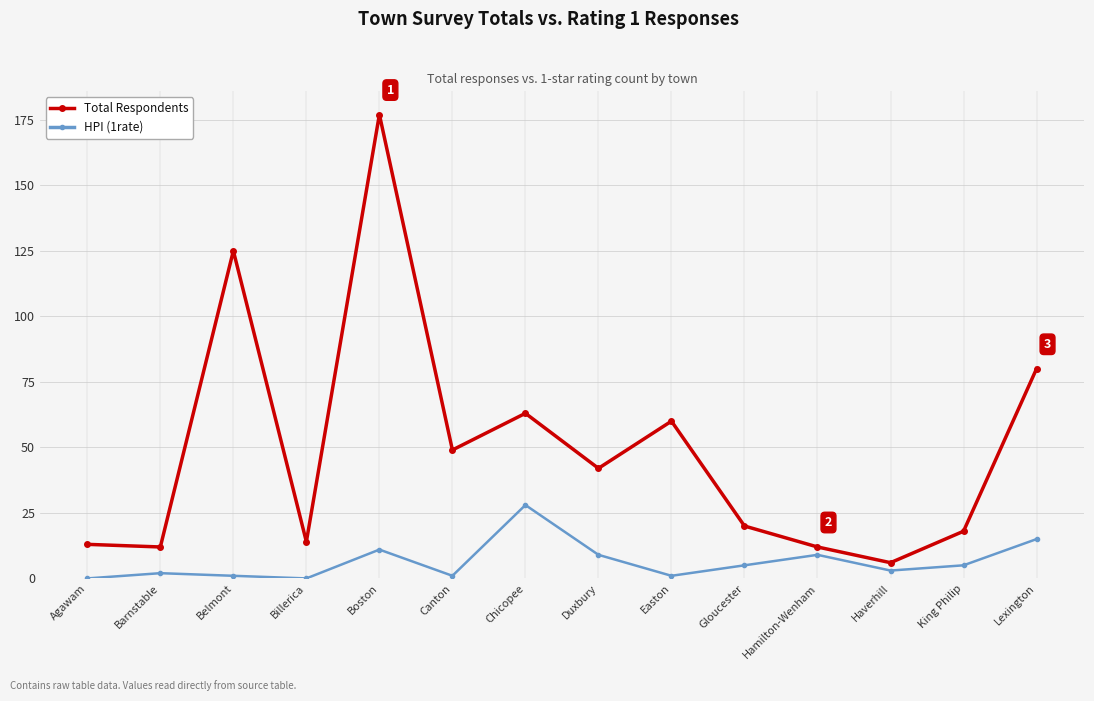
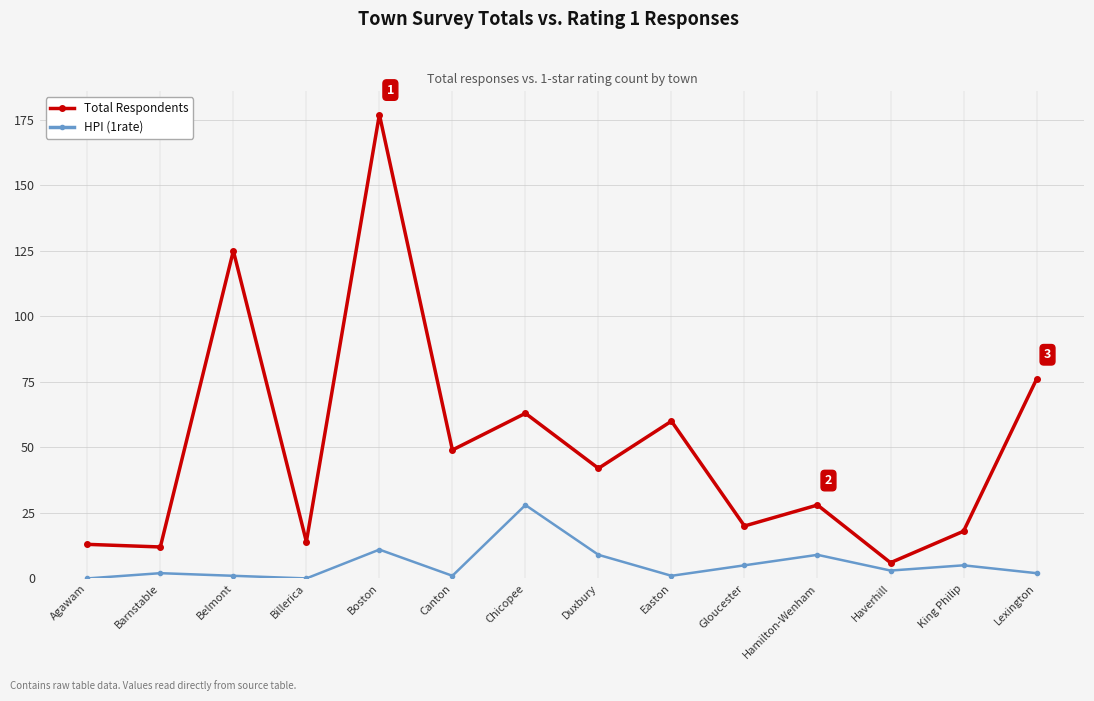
Total Respondents, Hamilton-Wenham: 12 -> 28
Total Respondents, Lexington: 80 -> 76
HPI (1rate), Lexington: 15 -> 2
